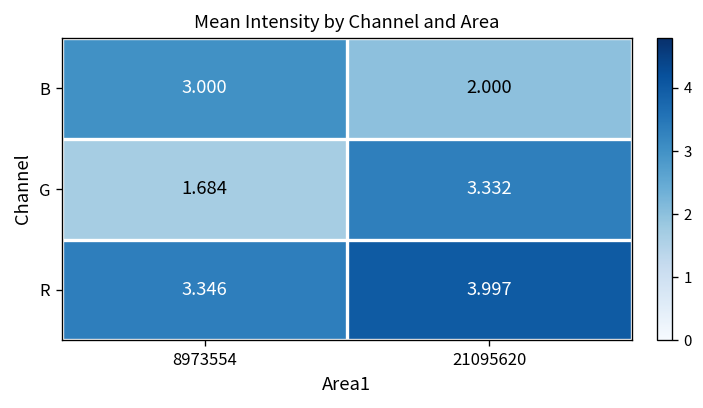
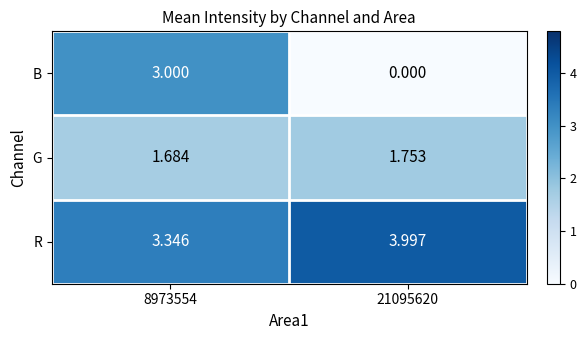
B, 21095620: 2.000 -> 0.000
G, 21095620: 3.332 -> 1.753
